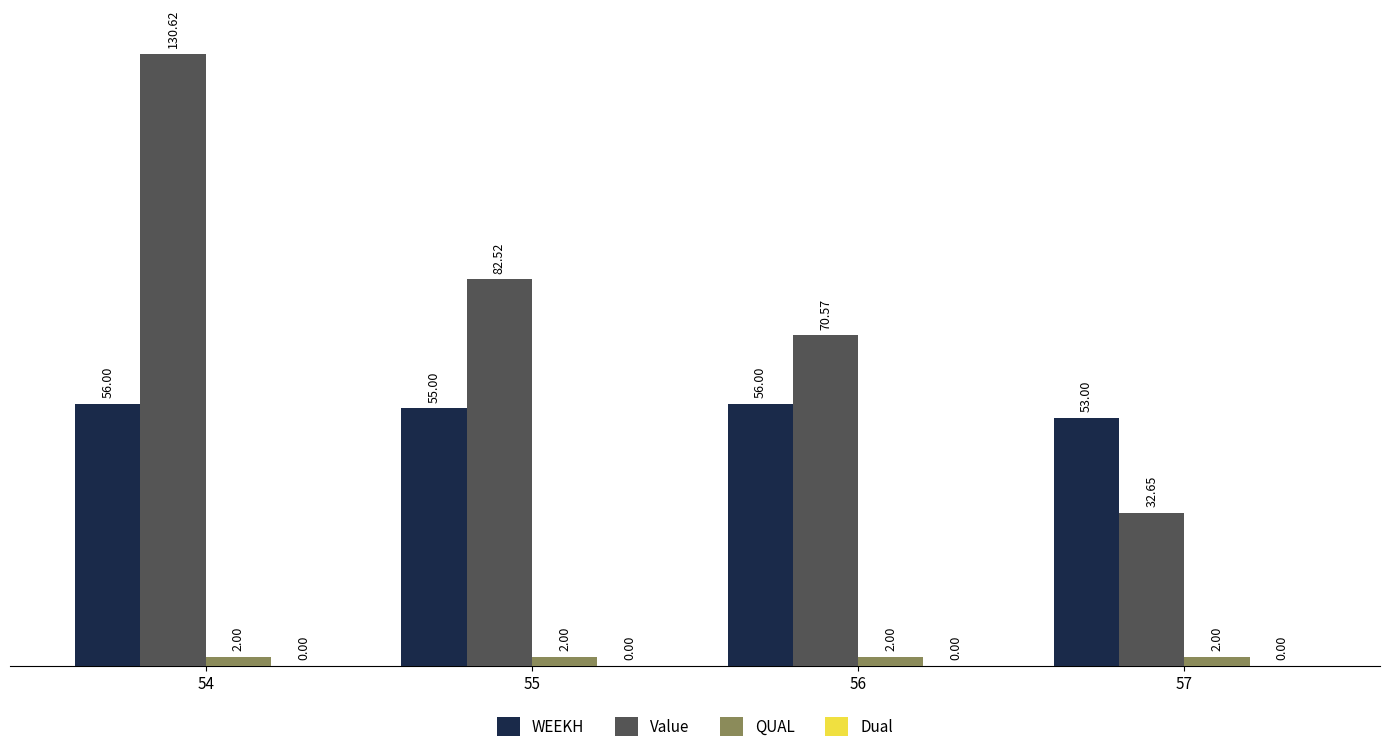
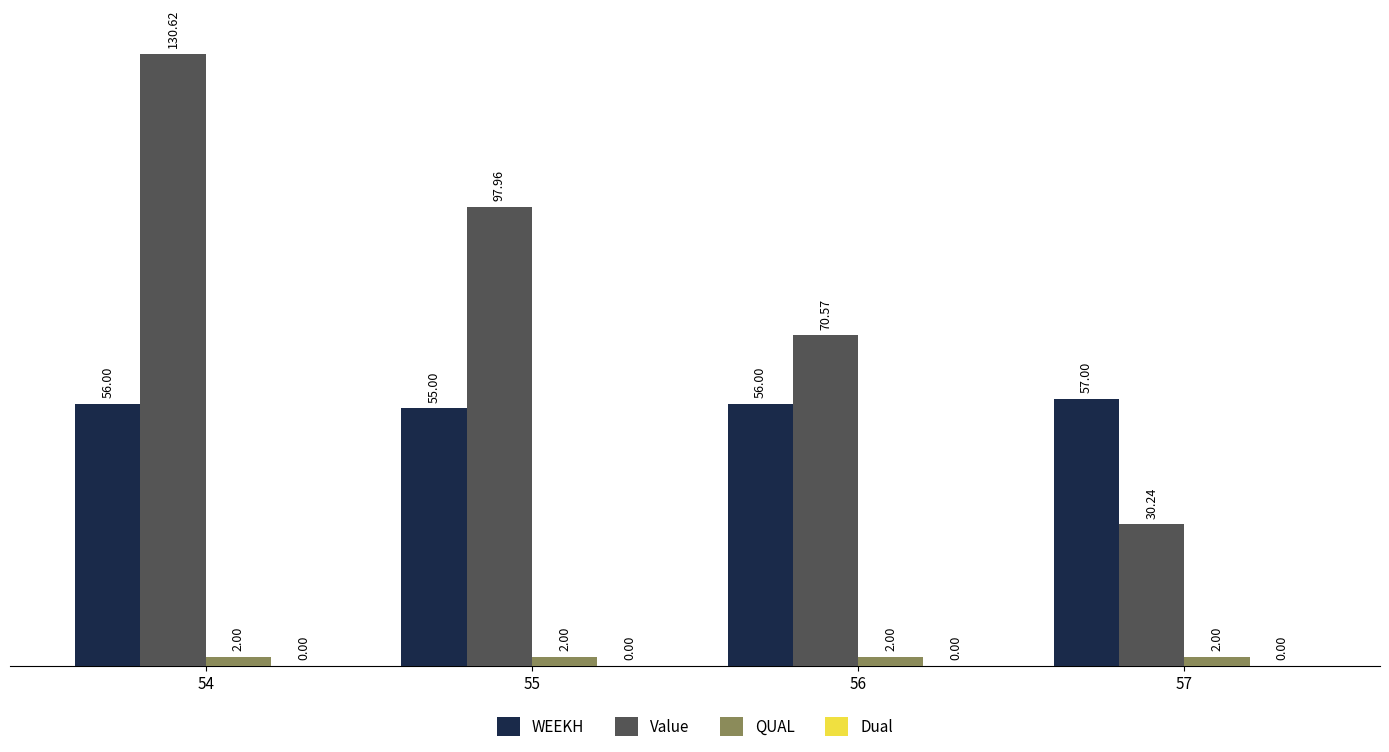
Value, 55: 82.52 -> 97.96
WEEKH, 57: 53.00 -> 57.00
Value, 57: 32.65 -> 30.24
